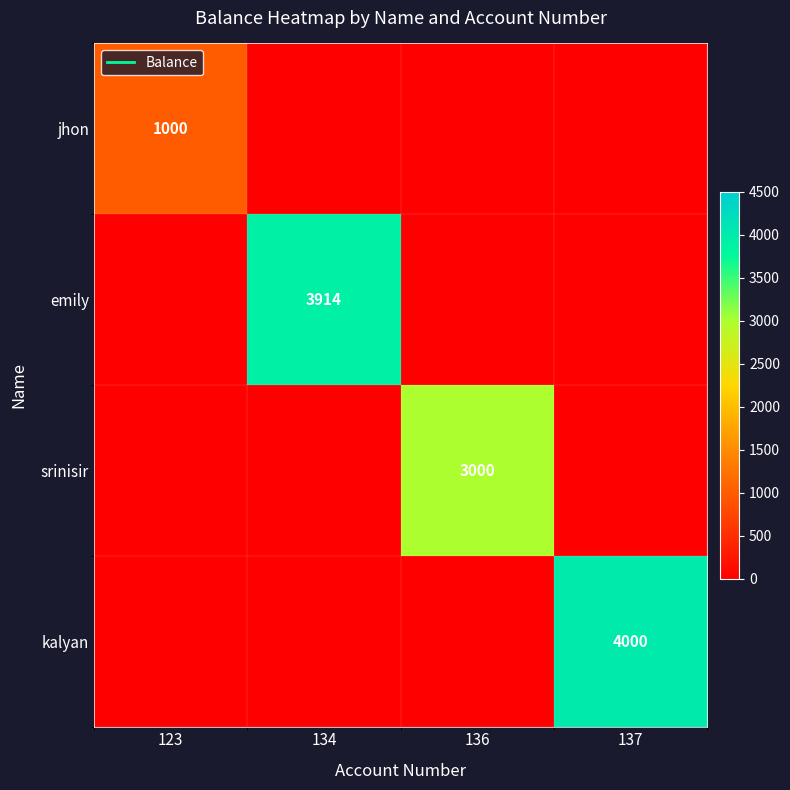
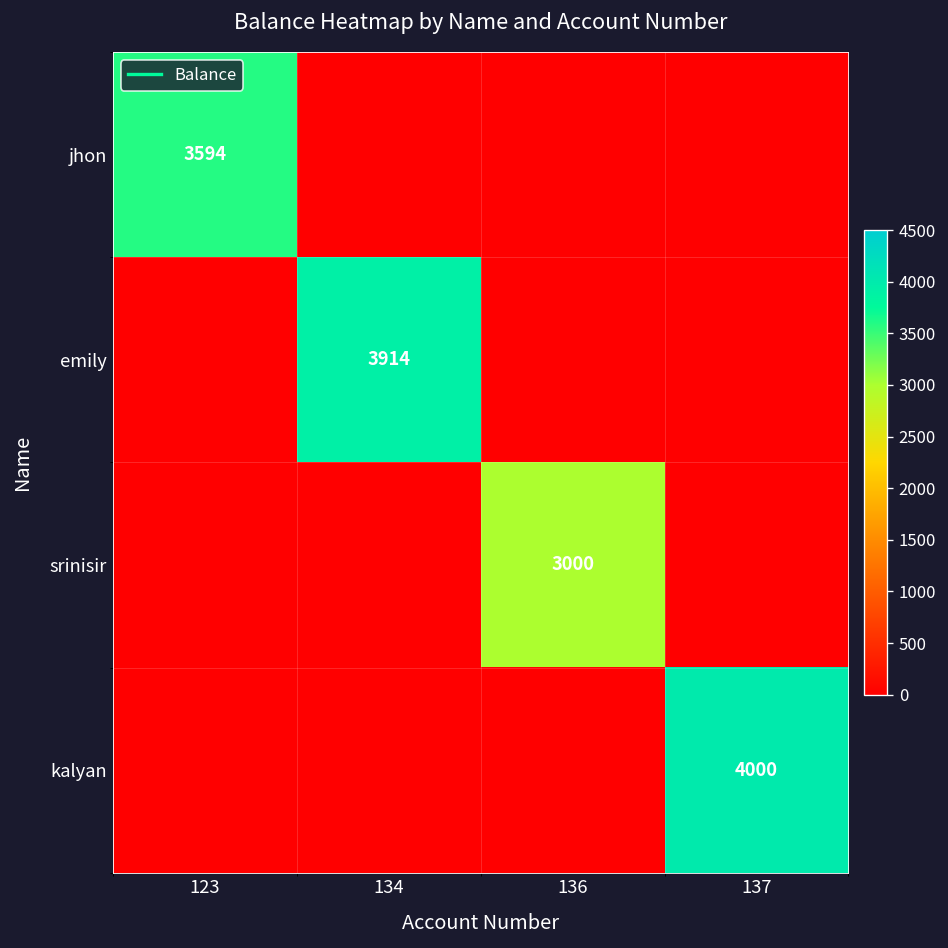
jhon, 123: 1000 -> 3594
